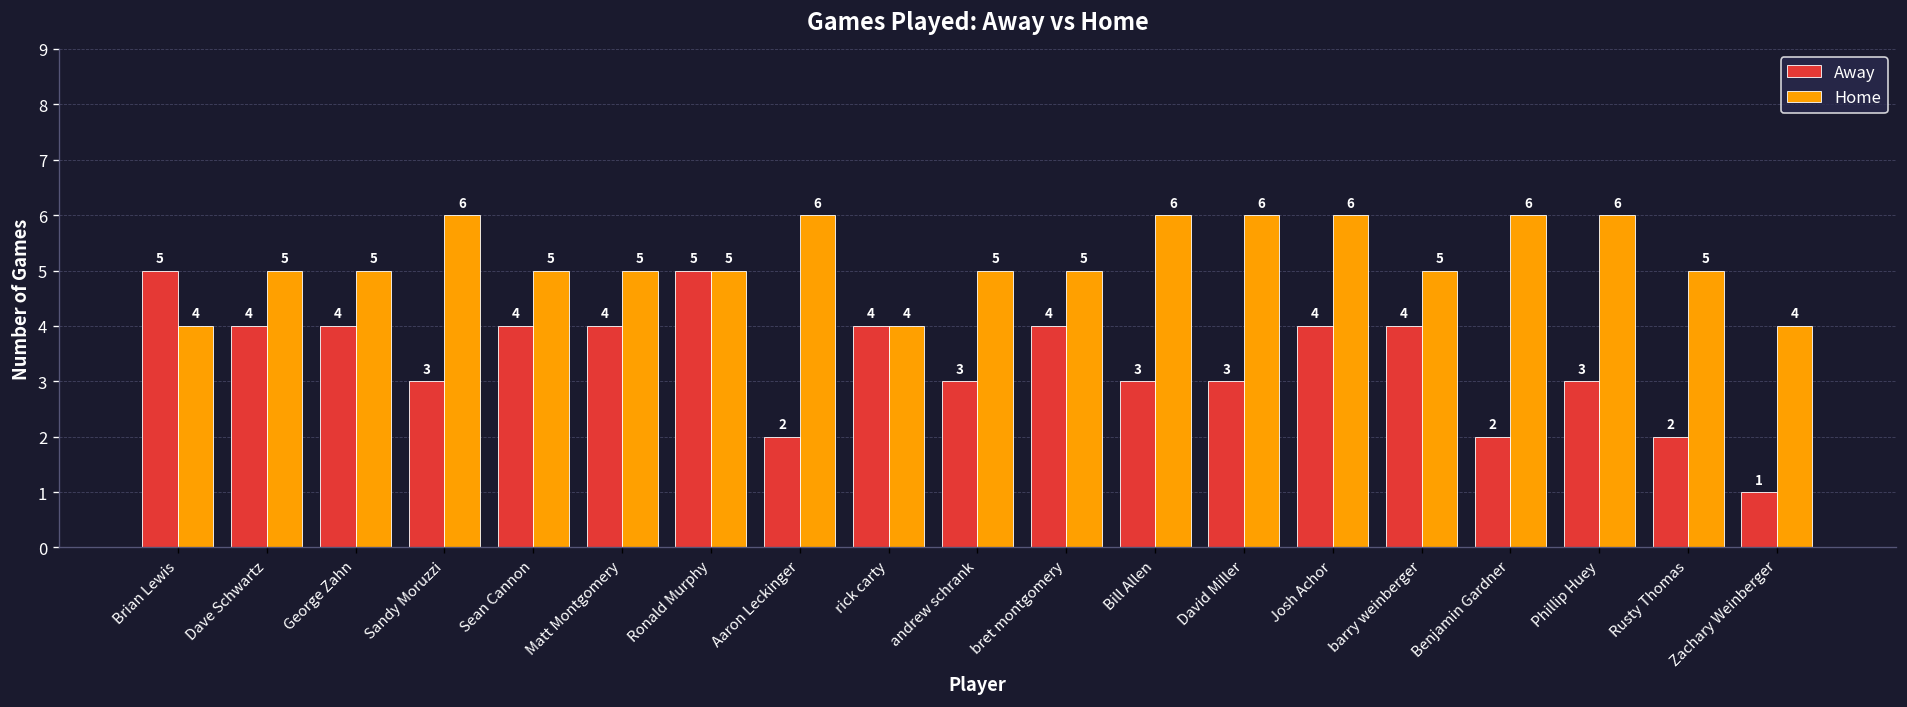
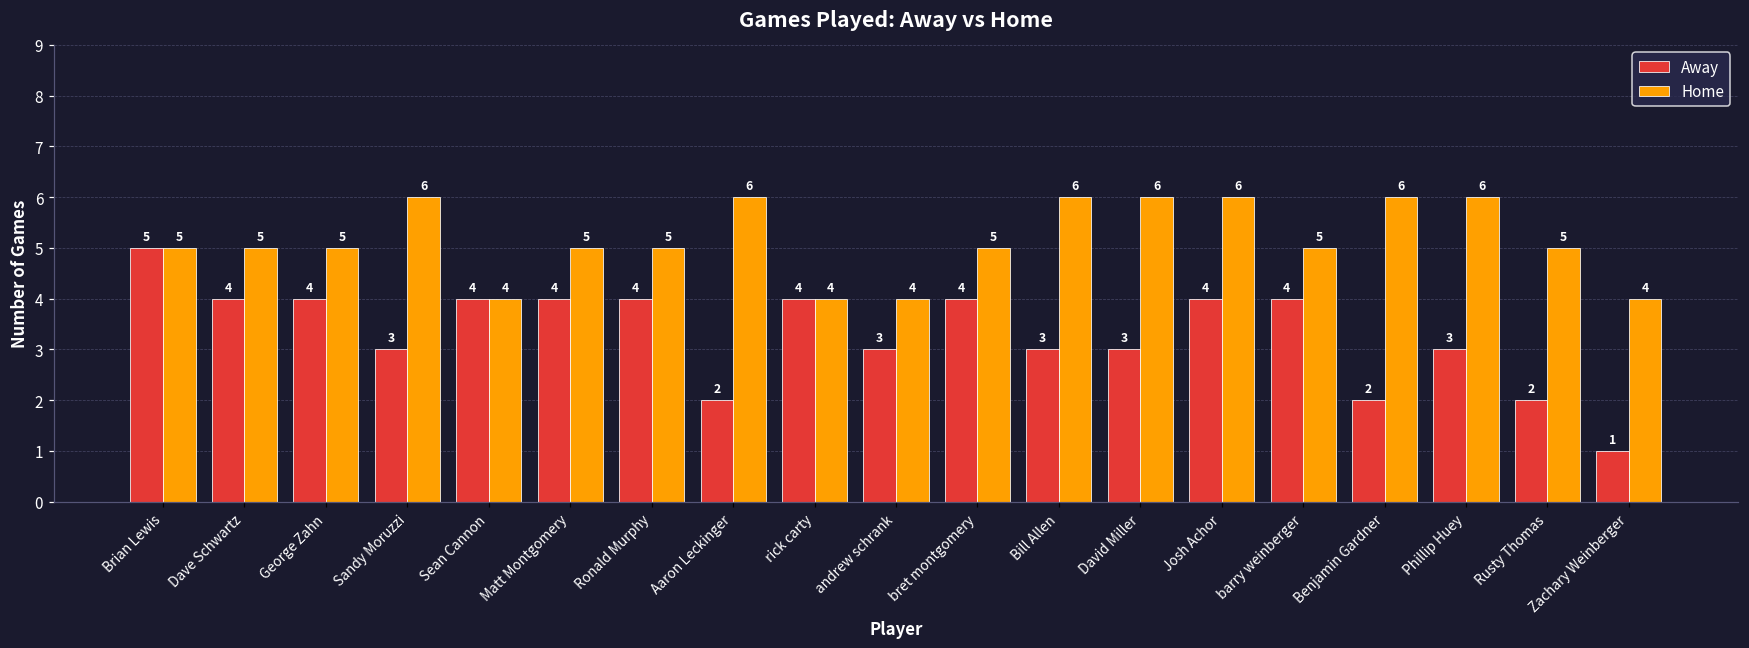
Home, Brian Lewis: 4 -> 5
Home, Sean Cannon: 5 -> 4
Away, Ronald Murphy: 5 -> 4
Home, andrew schrank: 5 -> 4
